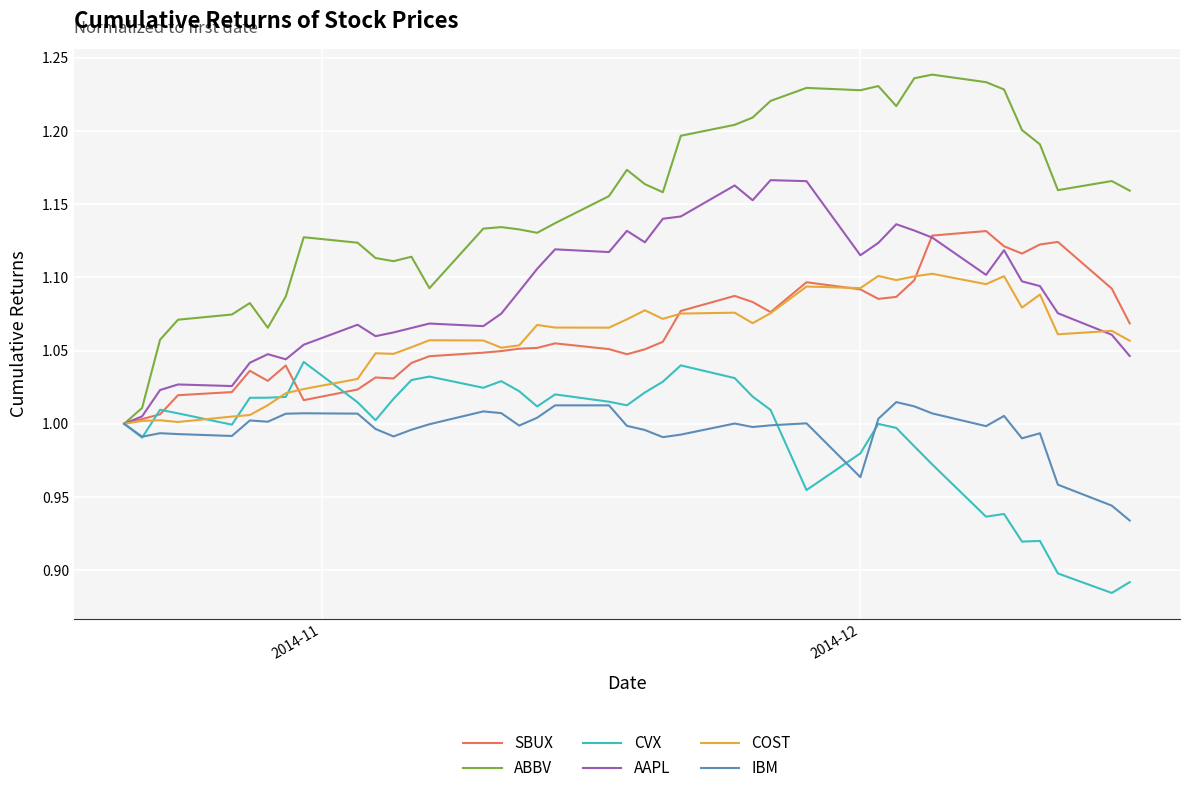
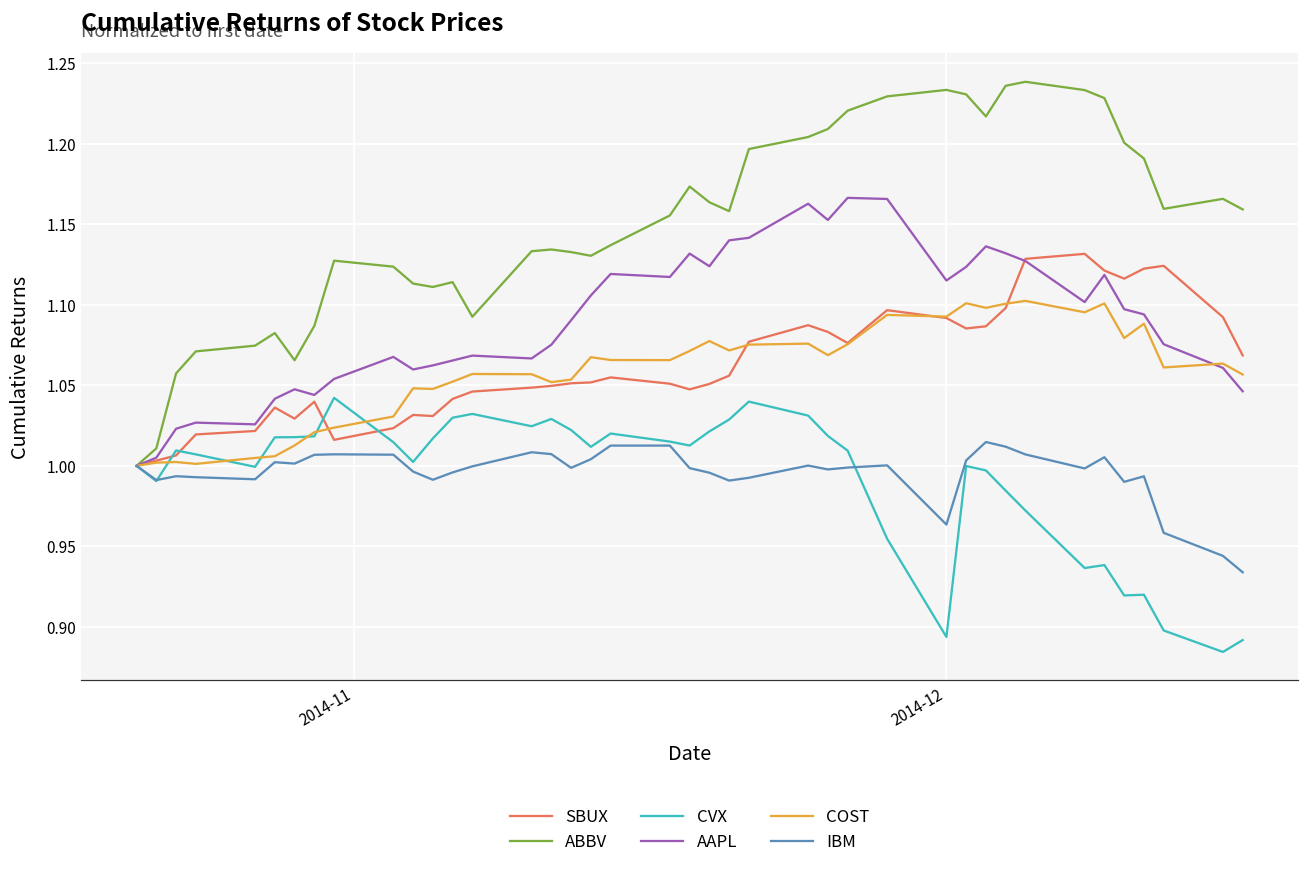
ABBV, 2014-12: 1.228 -> 1.233
CVX, 2014-12: 0.980 -> 0.894
